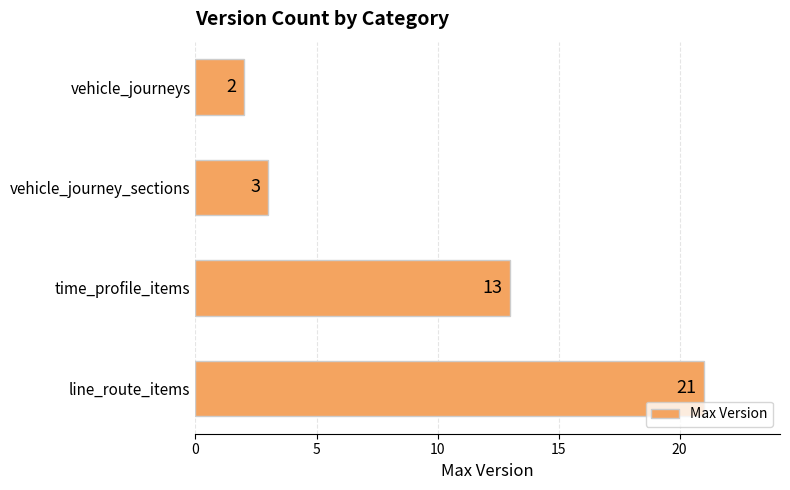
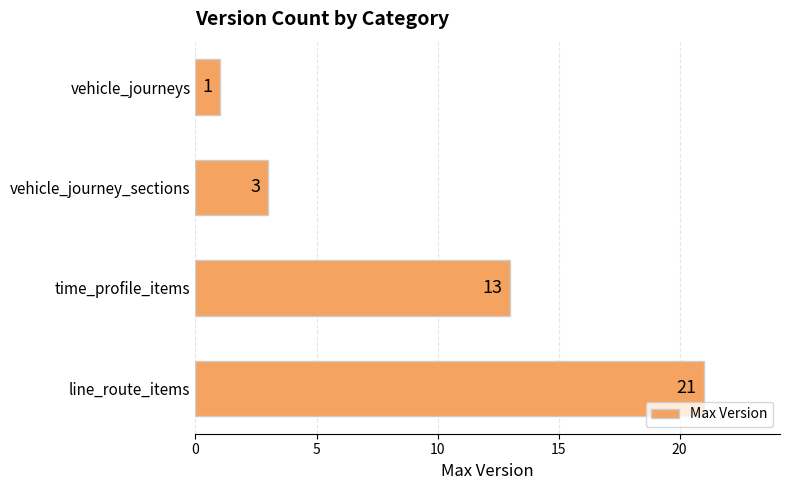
vehicle_journeys: 2 -> 1
